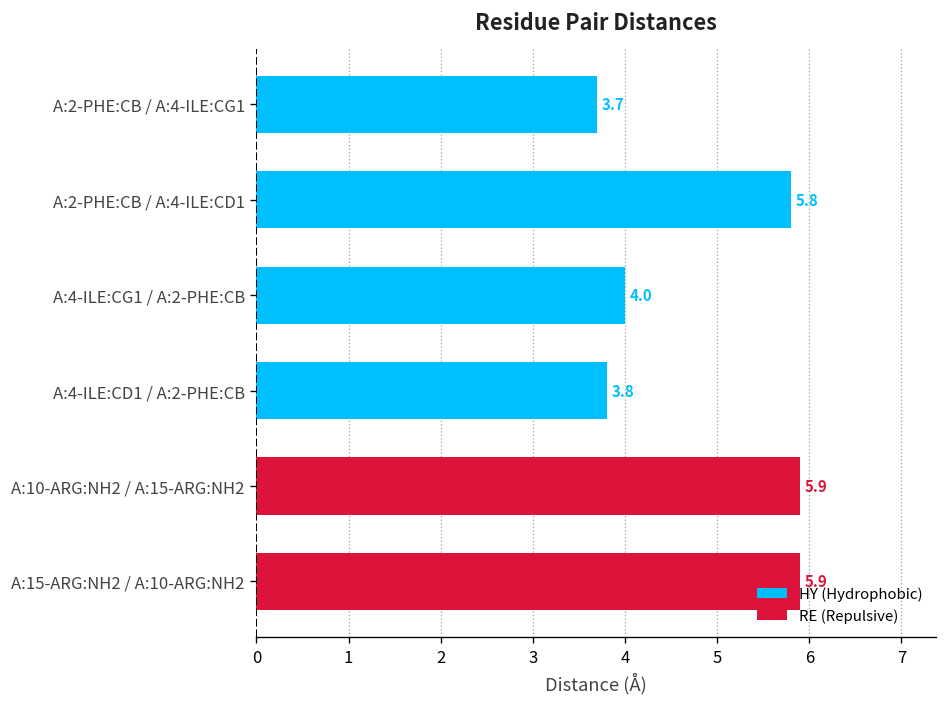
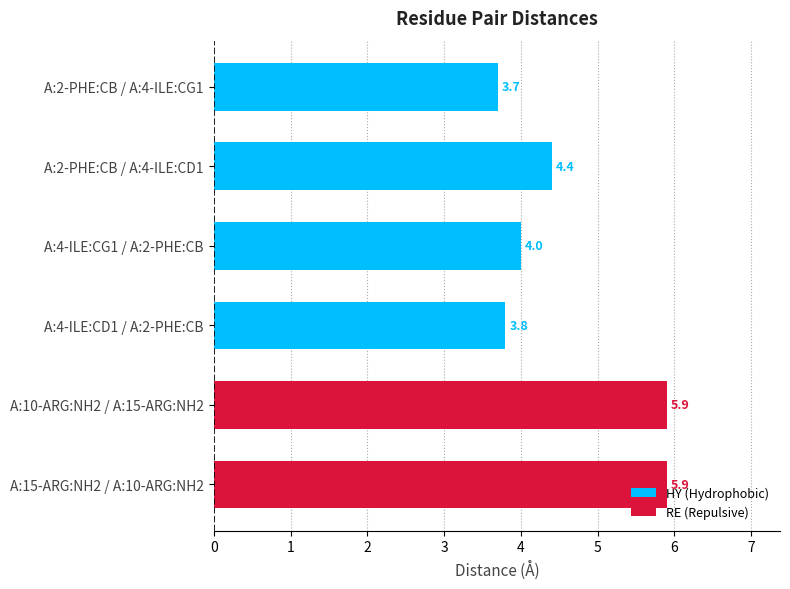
A:2-PHE:CB / A:4-ILE:CD1: 5.8 -> 4.4
